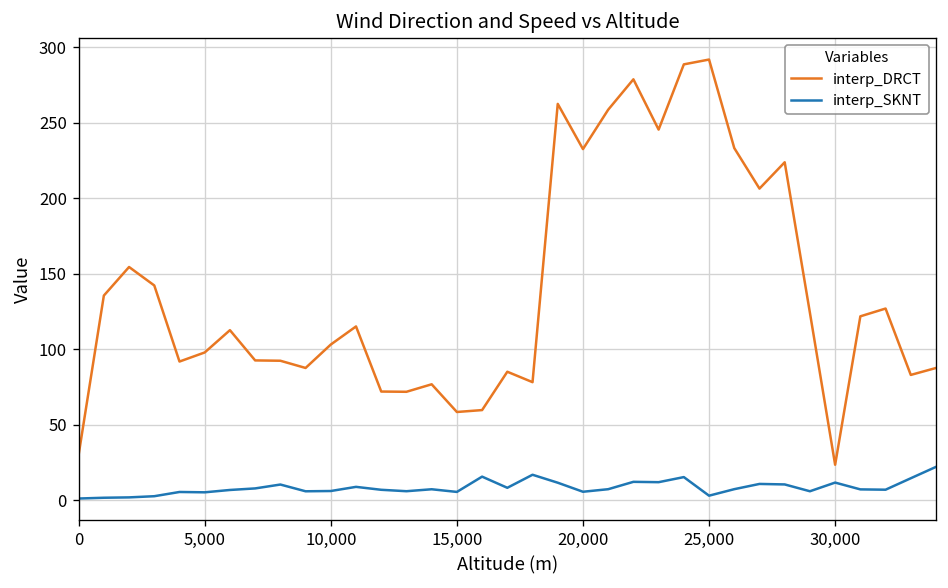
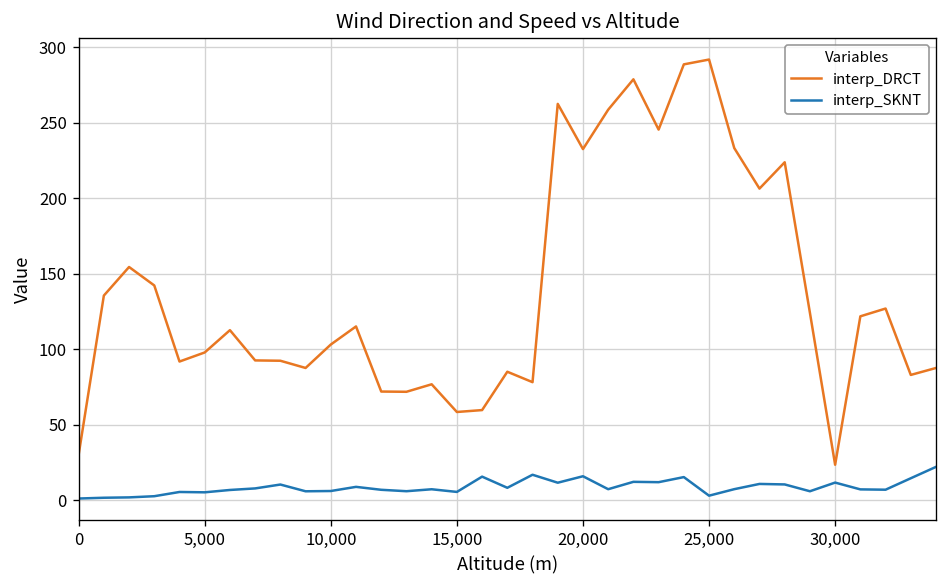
interp_SKNT, 20,000: 6 -> 16
